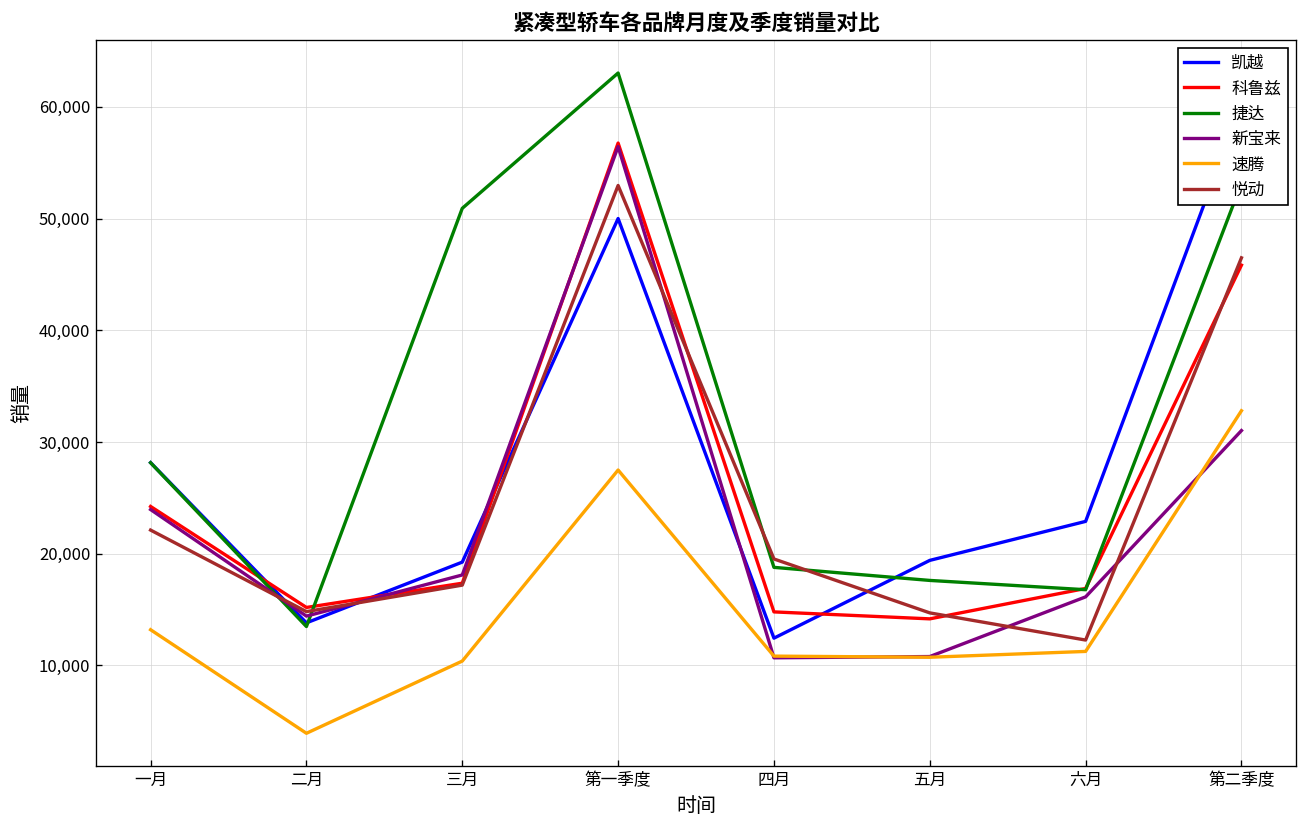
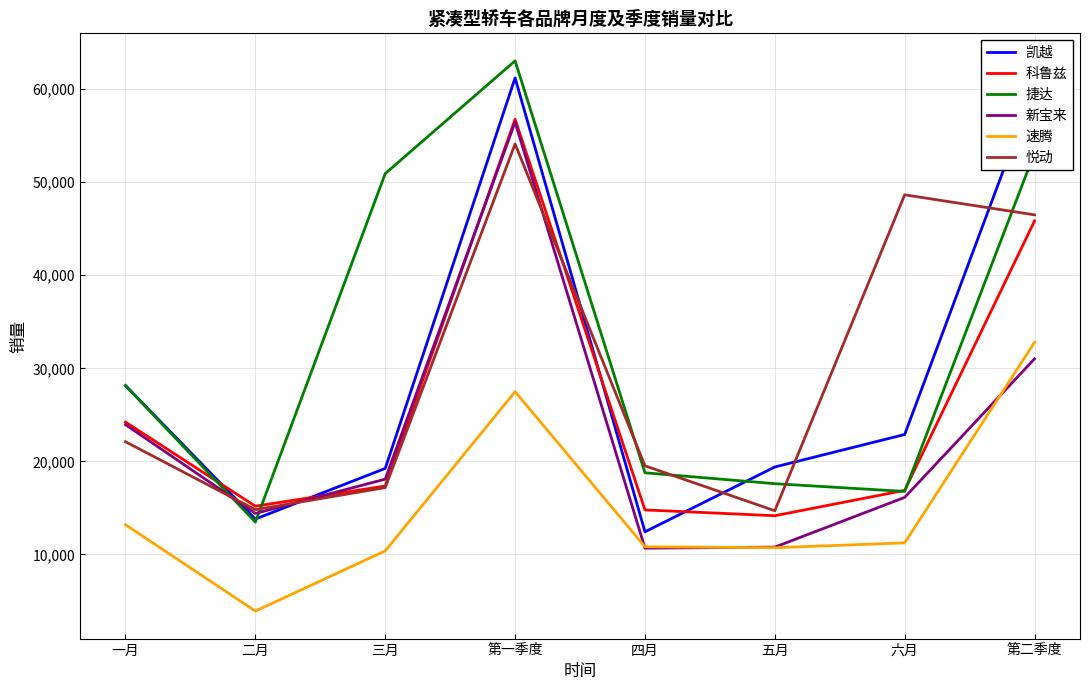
凯越, 第一季度: 50,000 -> 61,000
悦动, 第一季度: 53,000 -> 54,000
悦动, 六月: 12,000 -> 49,000
